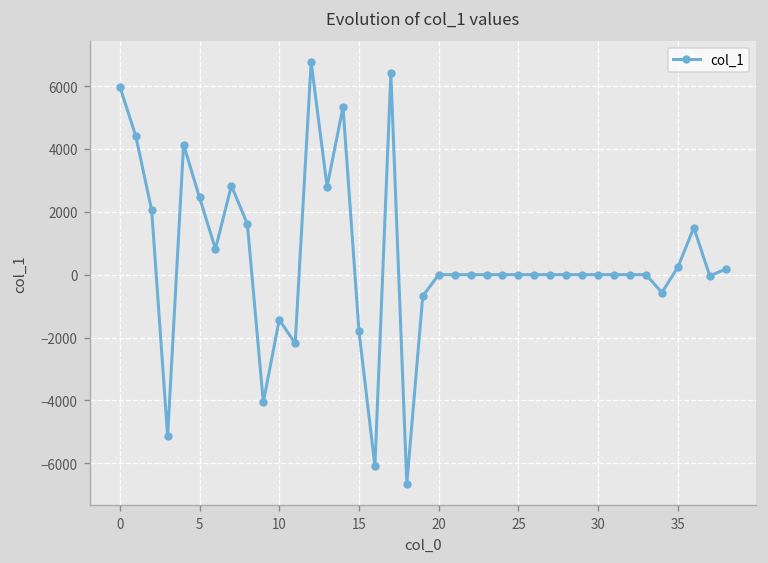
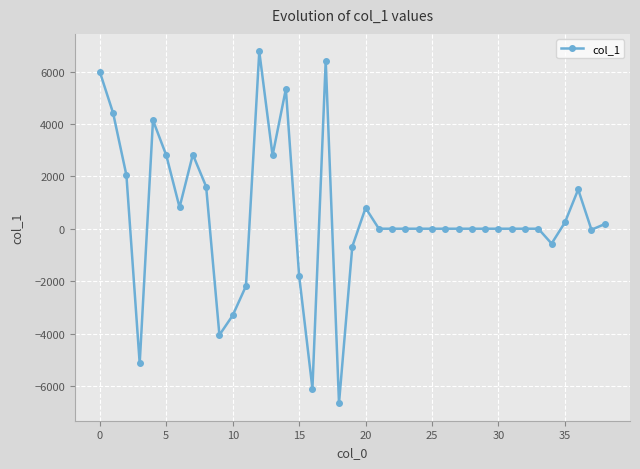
5: 2500 -> 2800
10: -1400 -> -3300
20: 0 -> 800
